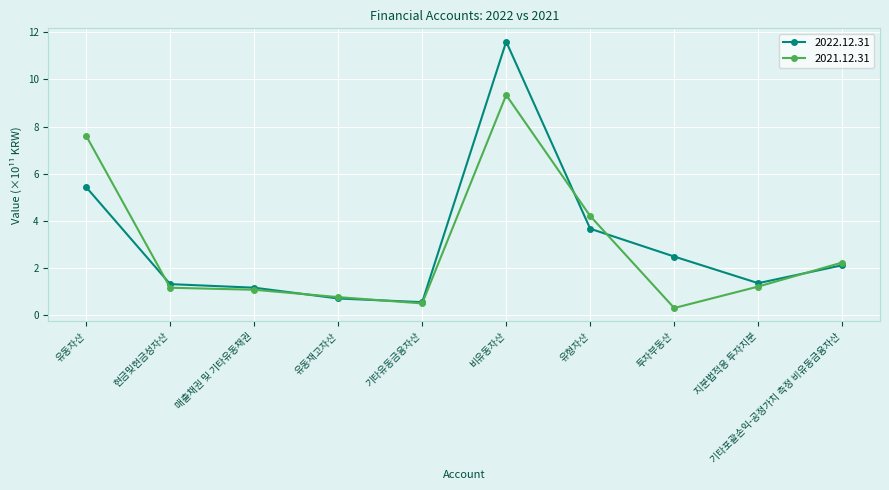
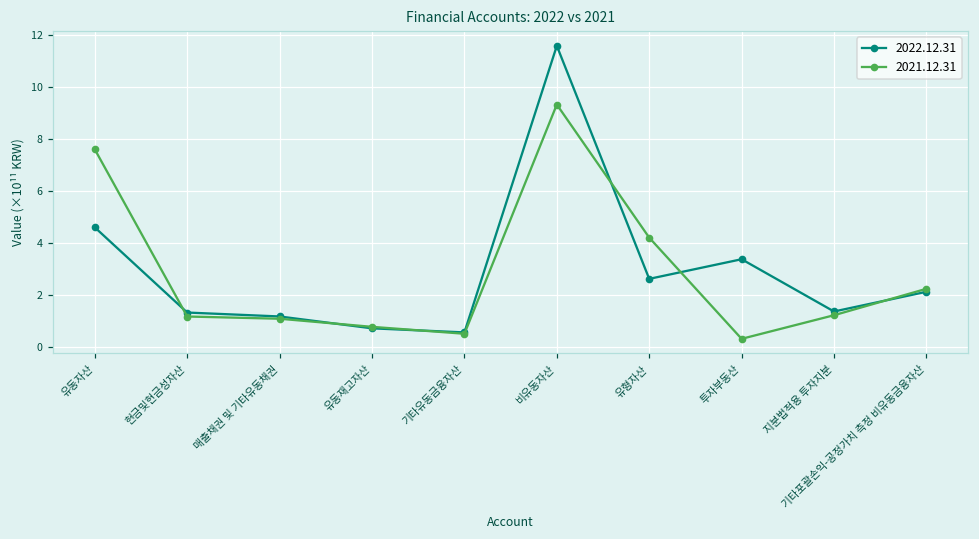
2022.12.31, 유동자산: 5.4 -> 4.6
2022.12.31, 유형자산: 3.7 -> 2.6
2022.12.31, 투자부동산: 2.5 -> 3.4
